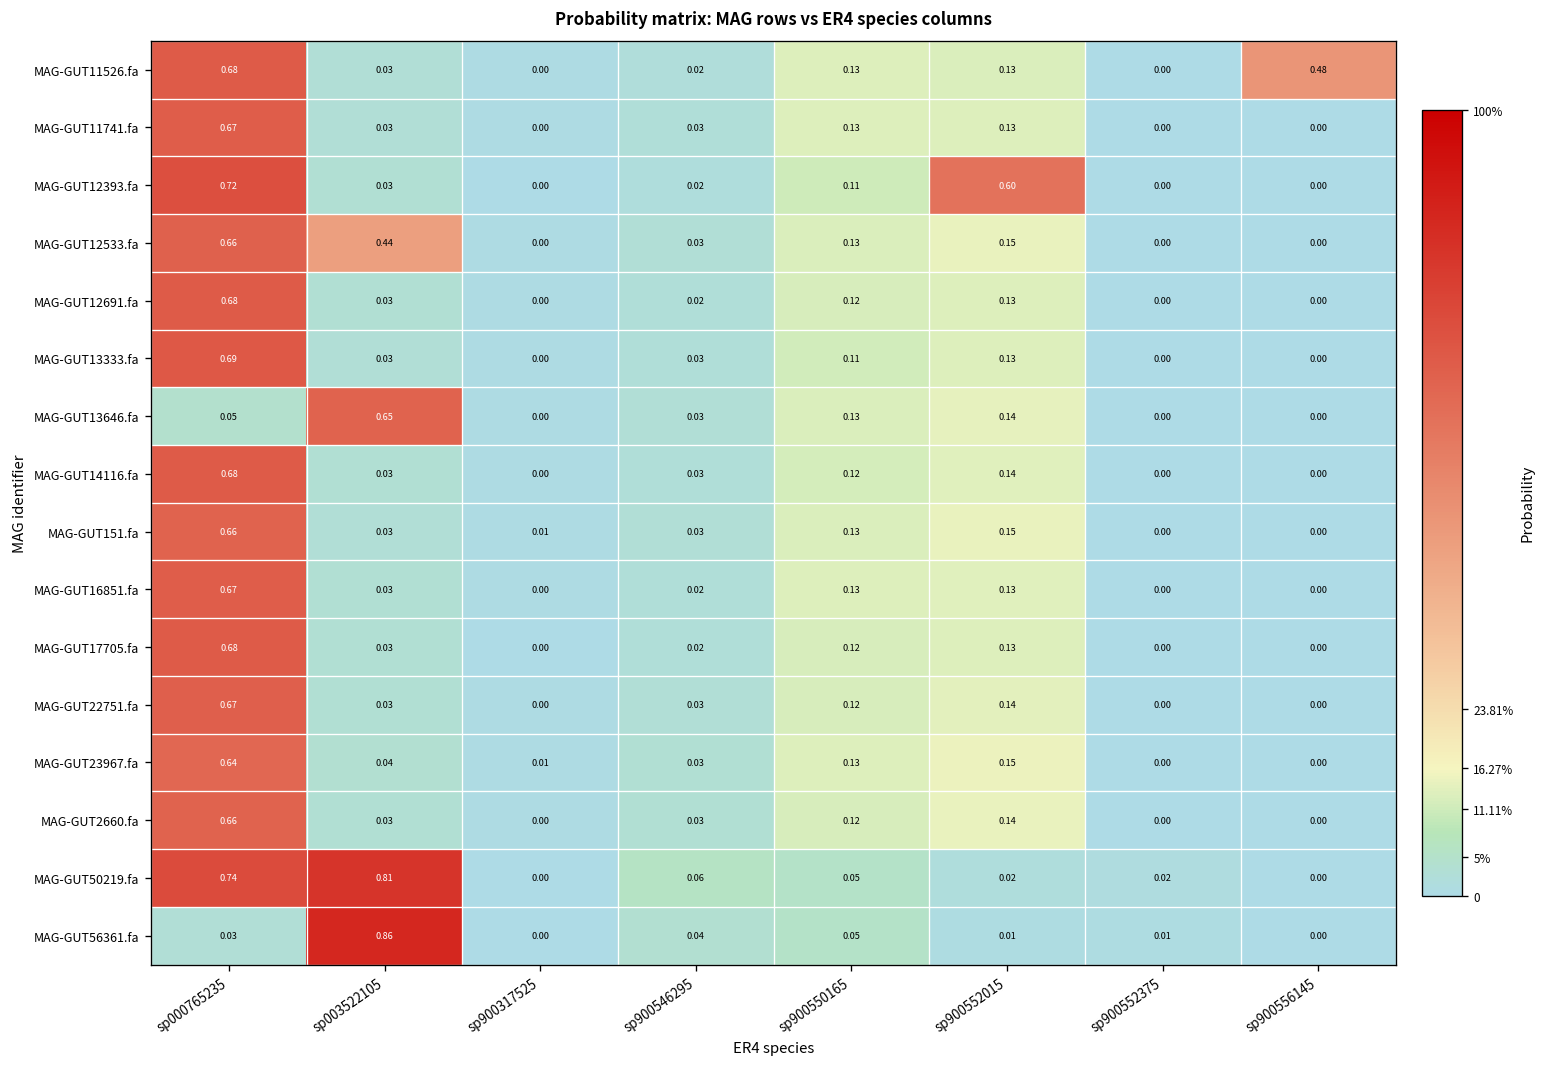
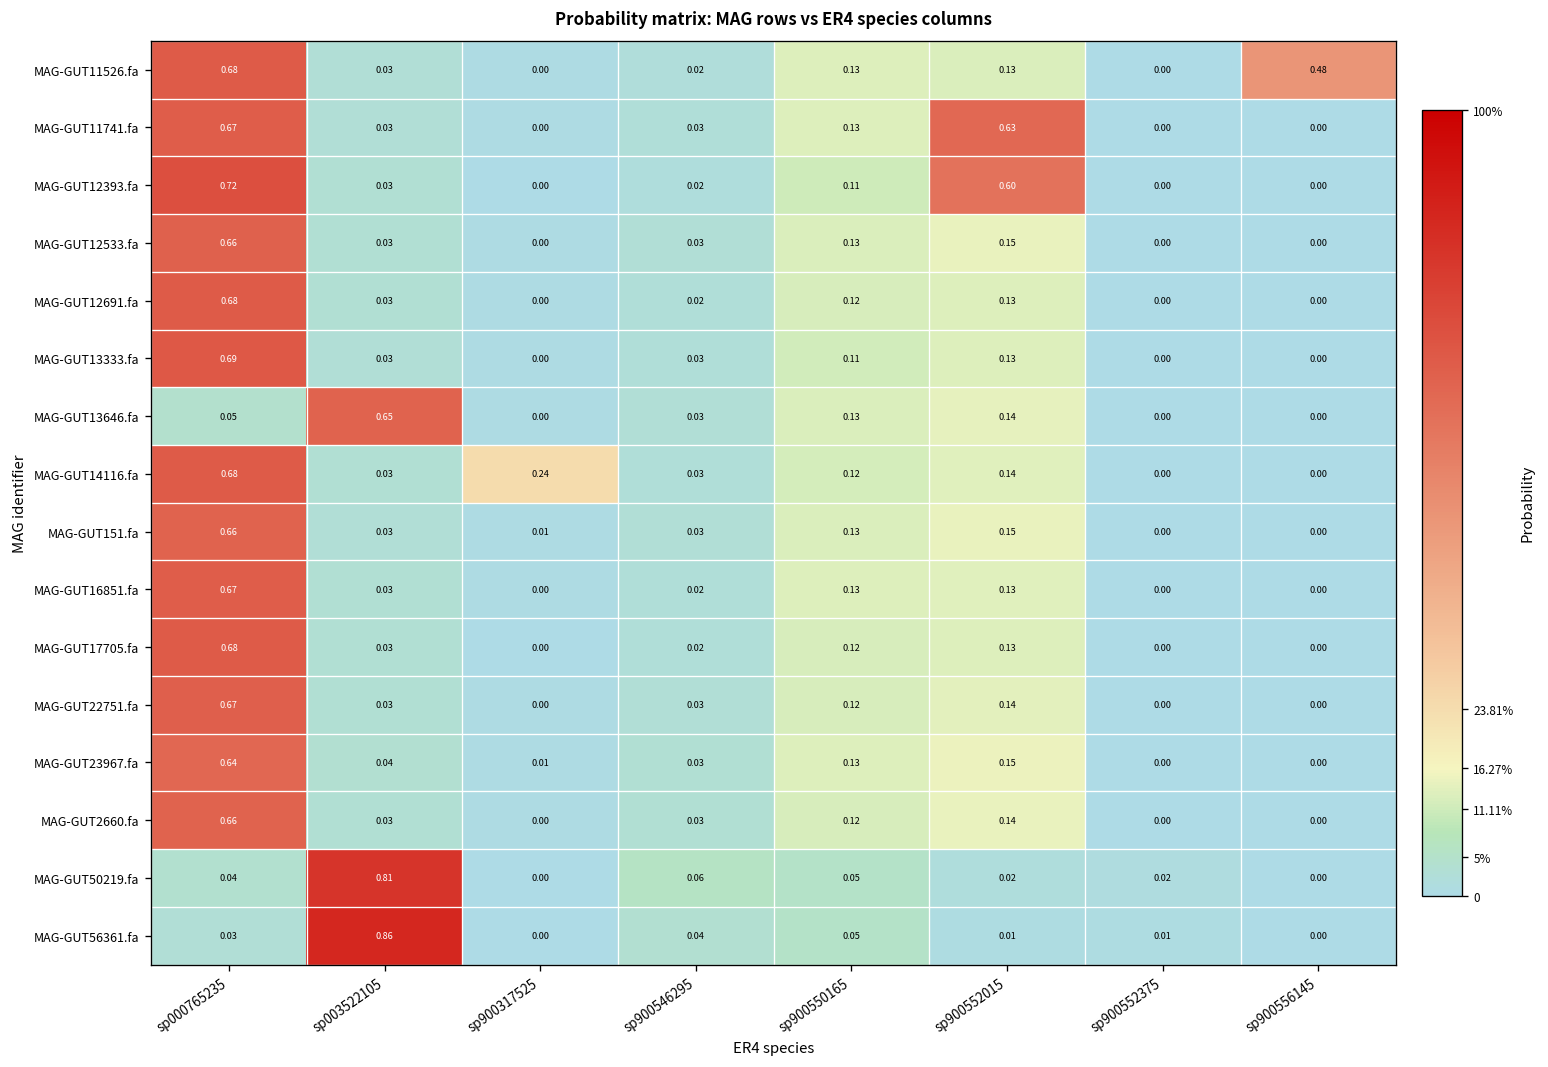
MAG-GUT11741.fa, sp900552015: 0.13 -> 0.63
MAG-GUT12533.fa, sp003522105: 0.44 -> 0.03
MAG-GUT14116.fa, sp900317525: 0.00 -> 0.24
MAG-GUT50219.fa, sp000765235: 0.74 -> 0.04
